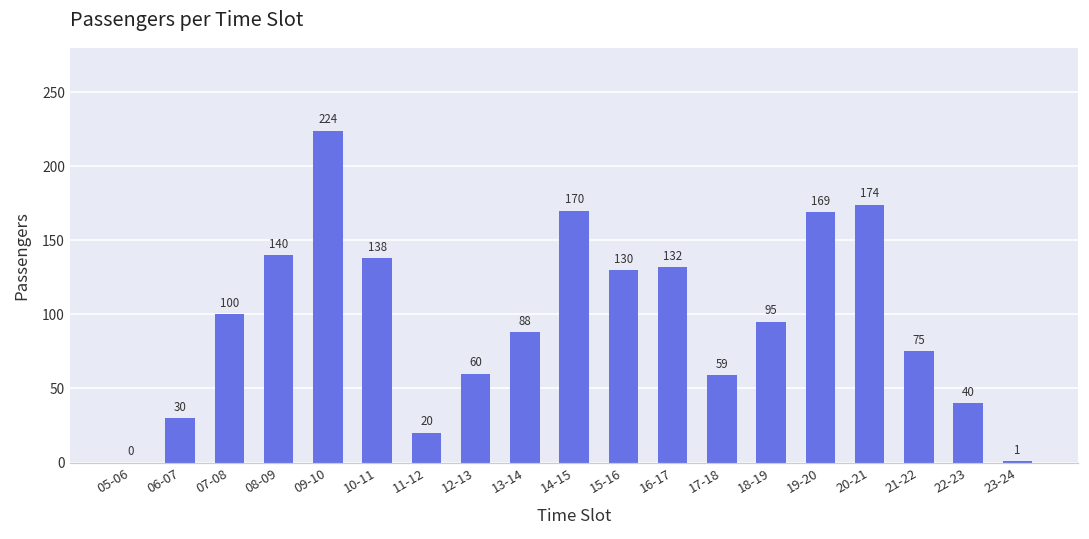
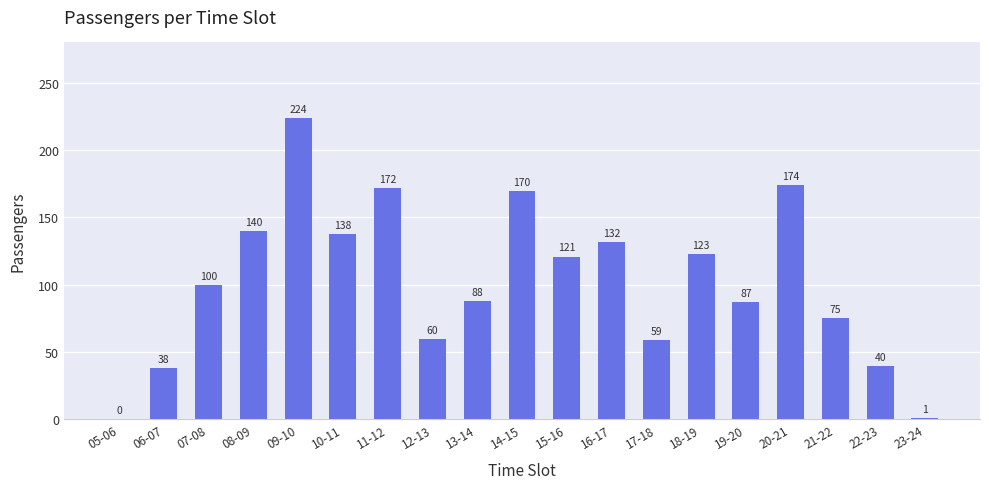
06-07: 30 -> 38
11-12: 20 -> 172
15-16: 130 -> 121
18-19: 95 -> 123
19-20: 169 -> 87
